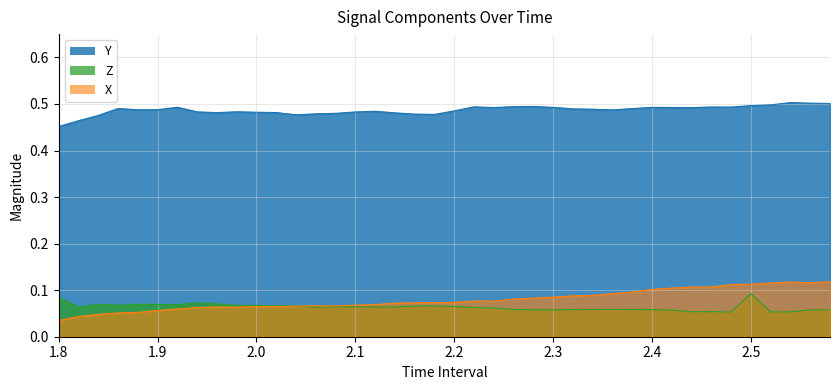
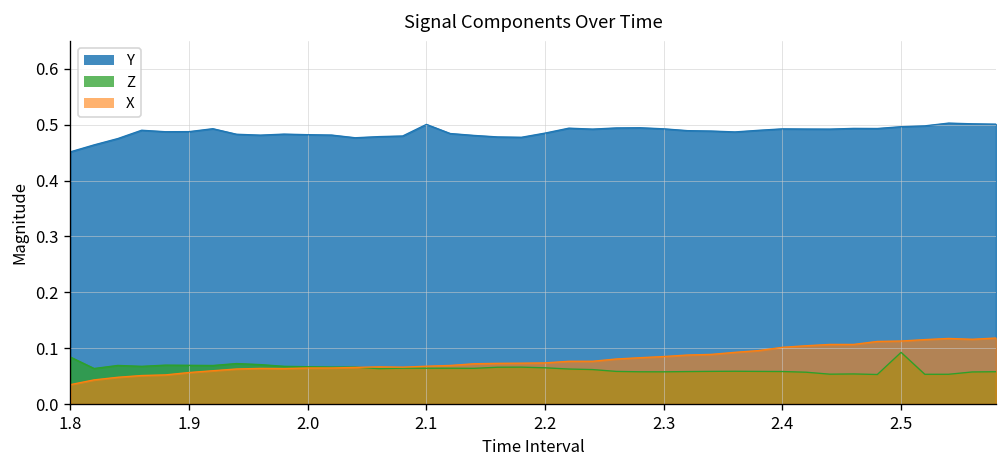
Y, 2.1: 0.48 -> 0.50
